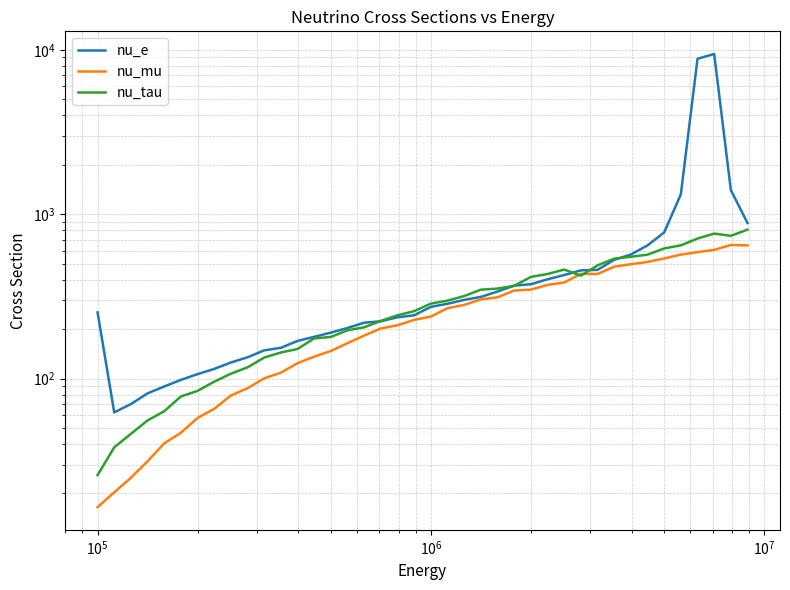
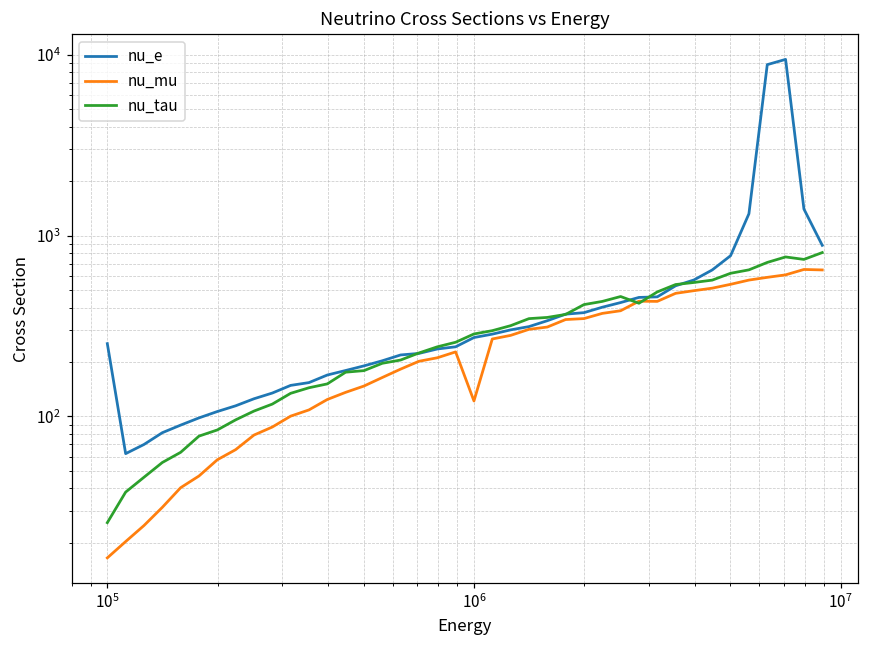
nu_mu, 10^6: 240 -> 120
